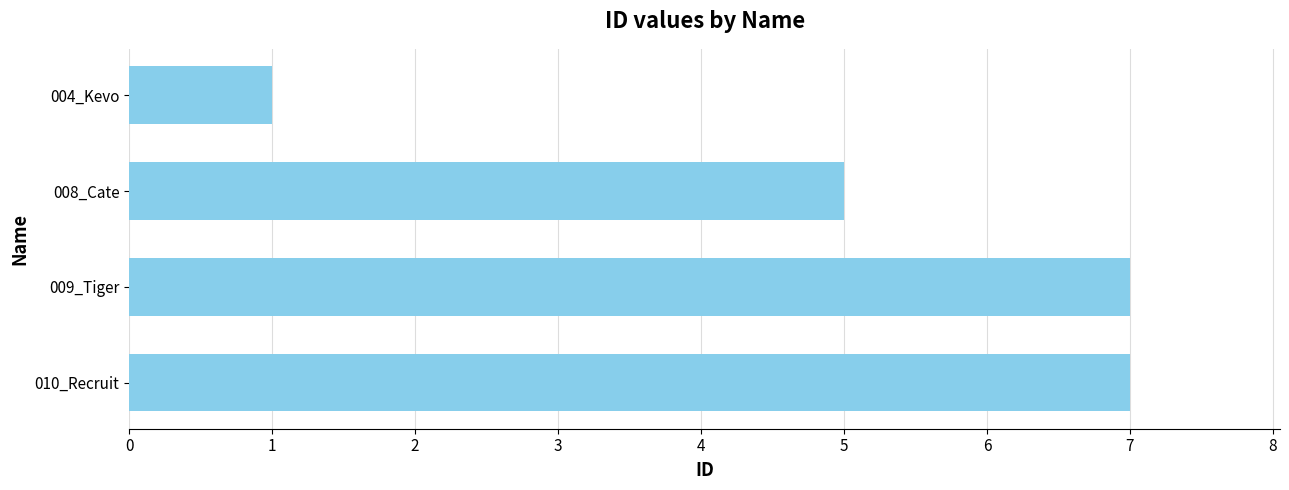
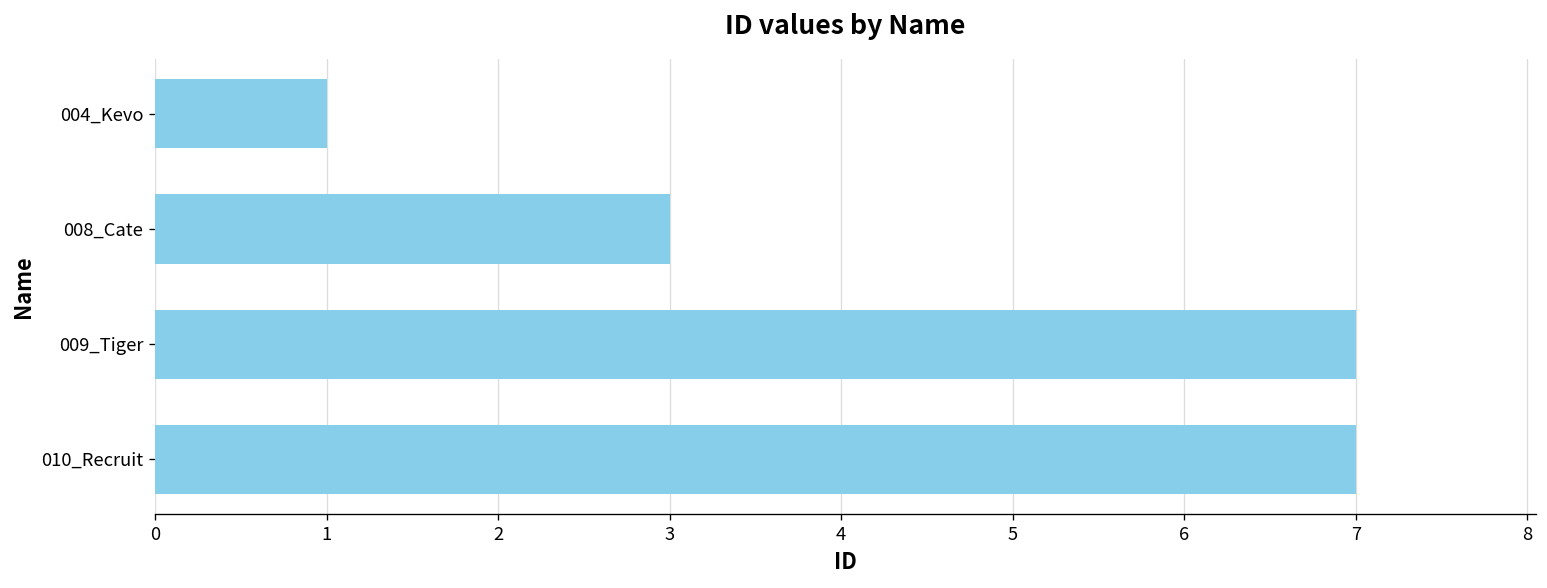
008_Cate: 5 -> 3
